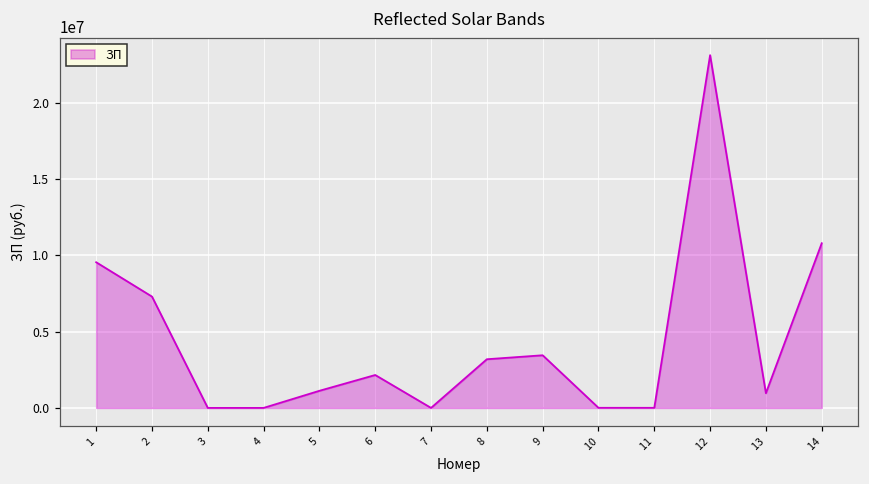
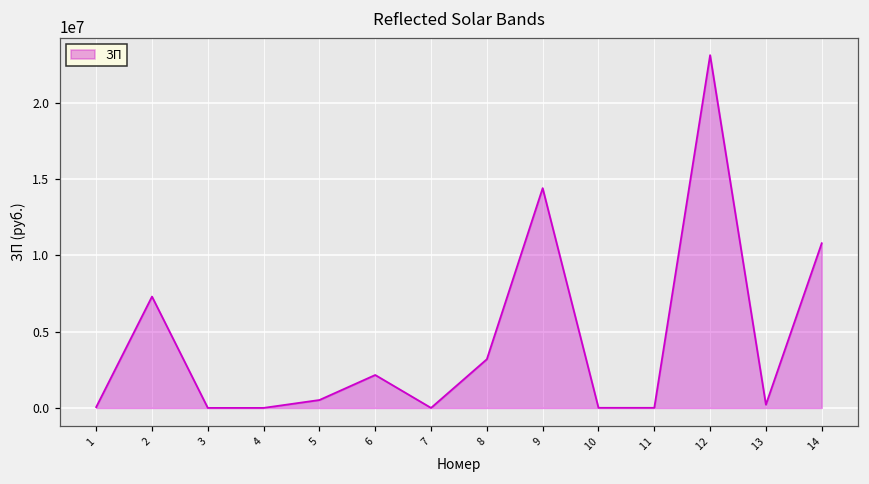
1: 9600000 -> 100000
5: 1100000 -> 500000
9: 3500000 -> 14400000
13: 1000000 -> 200000
